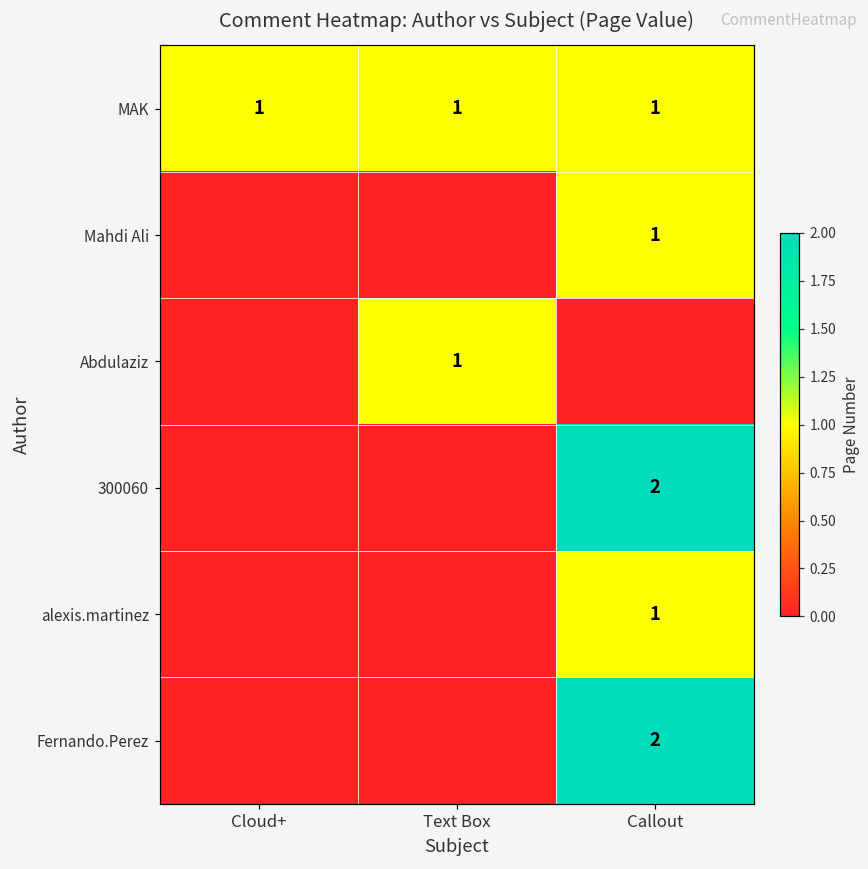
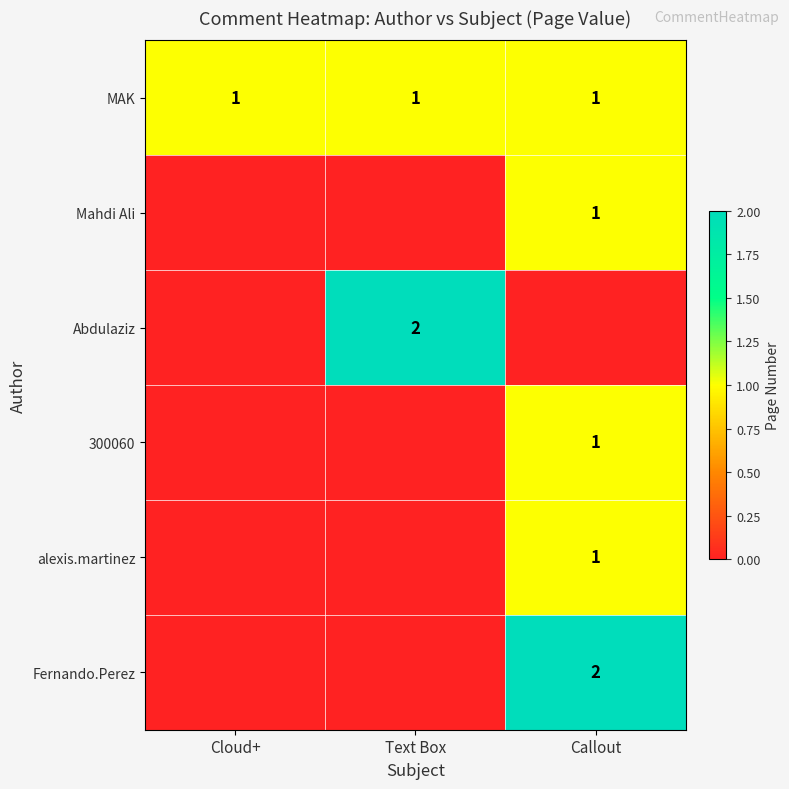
Abdulaziz, Text Box: 1 -> 2
300060, Callout: 2 -> 1
